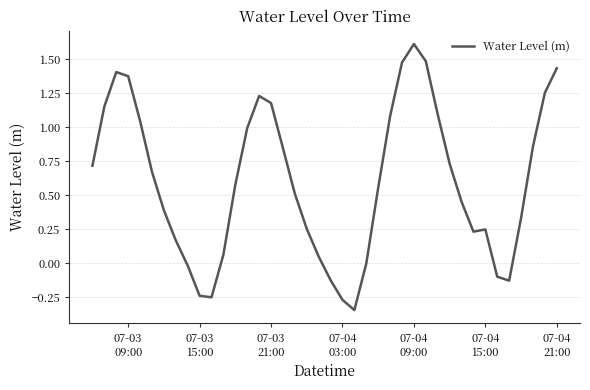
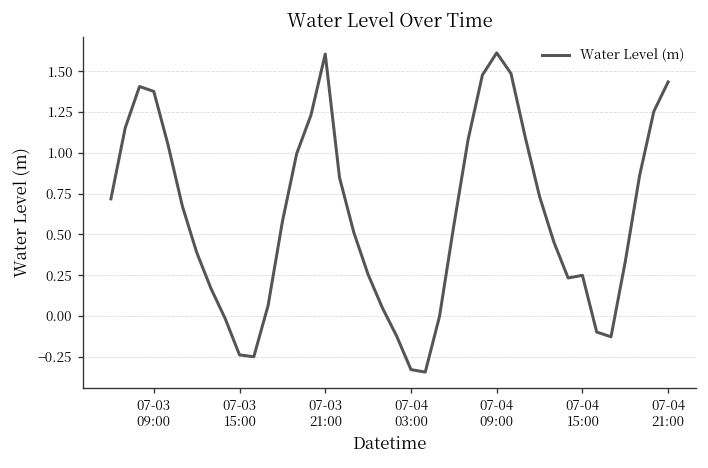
07-03 21:00: 1.18 -> 1.61
07-04 03:00: -0.27 -> -0.33
